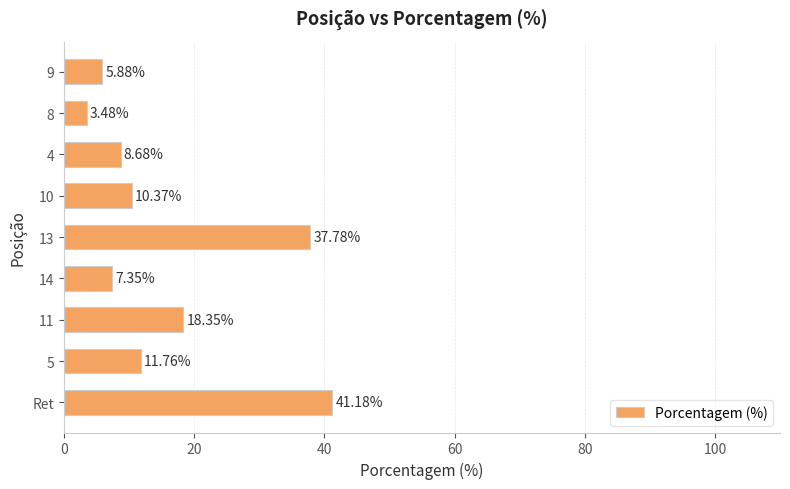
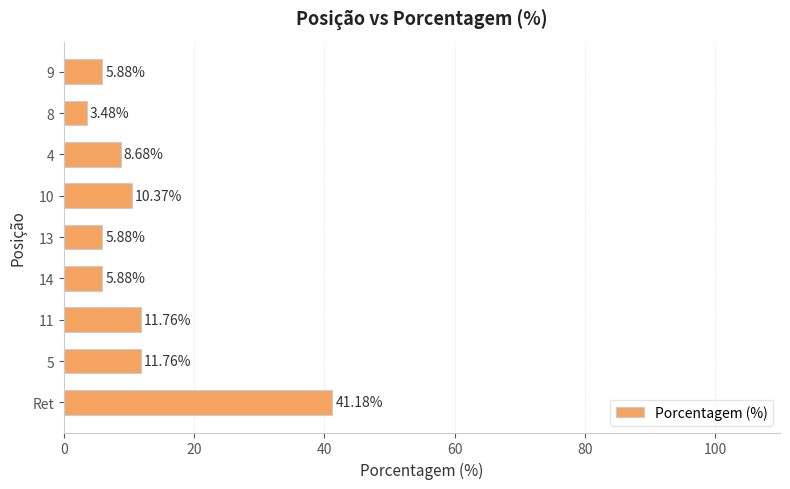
13: 37.78% -> 5.88%
14: 7.35% -> 5.88%
11: 18.35% -> 11.76%
